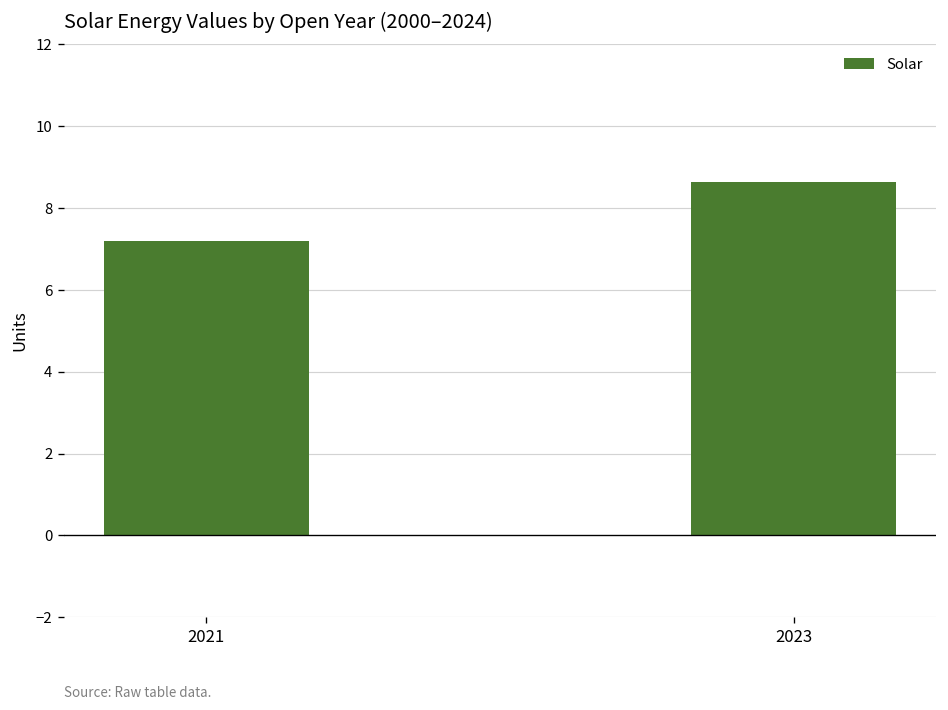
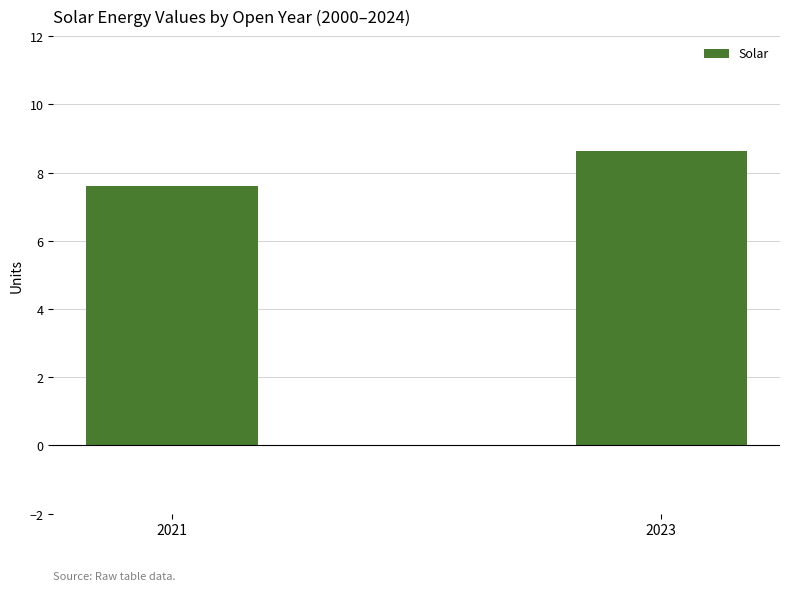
2021: 7.2 -> 7.6
